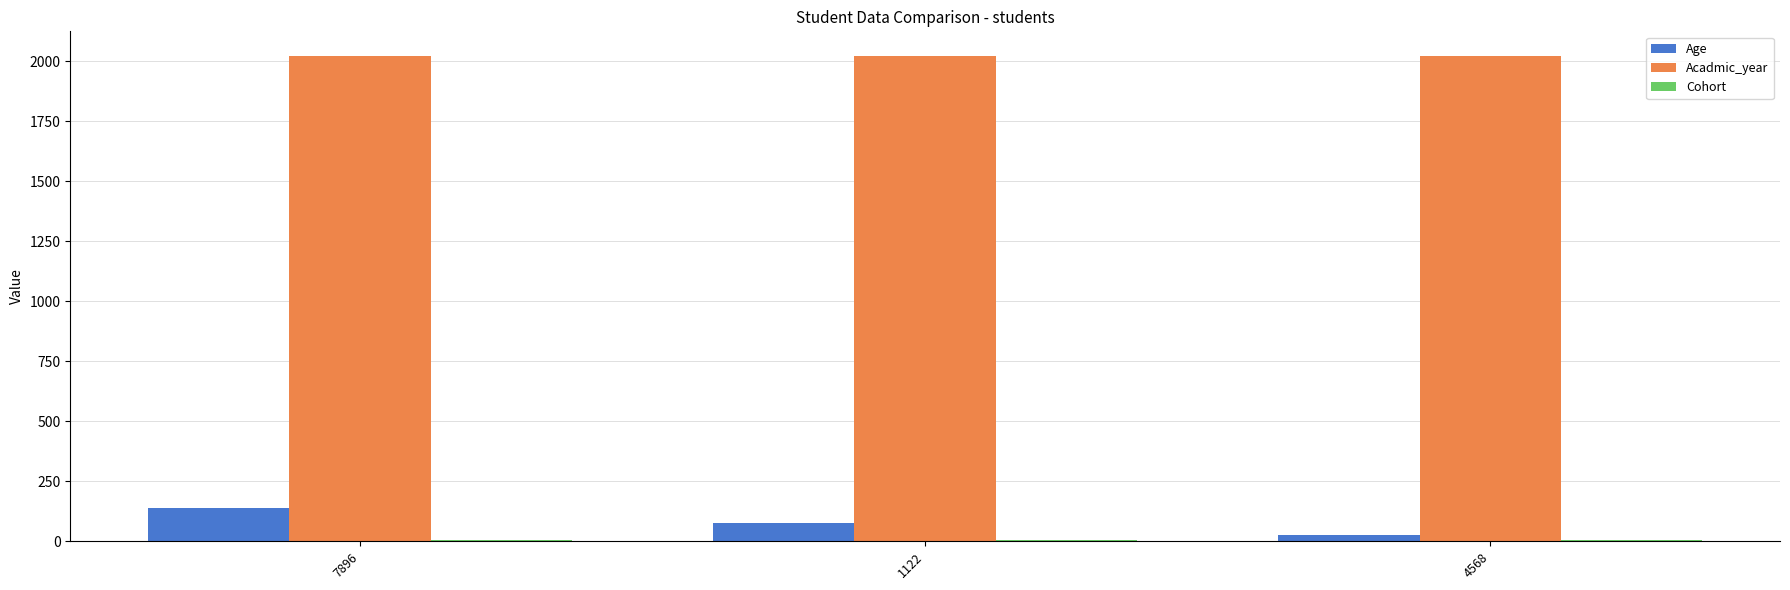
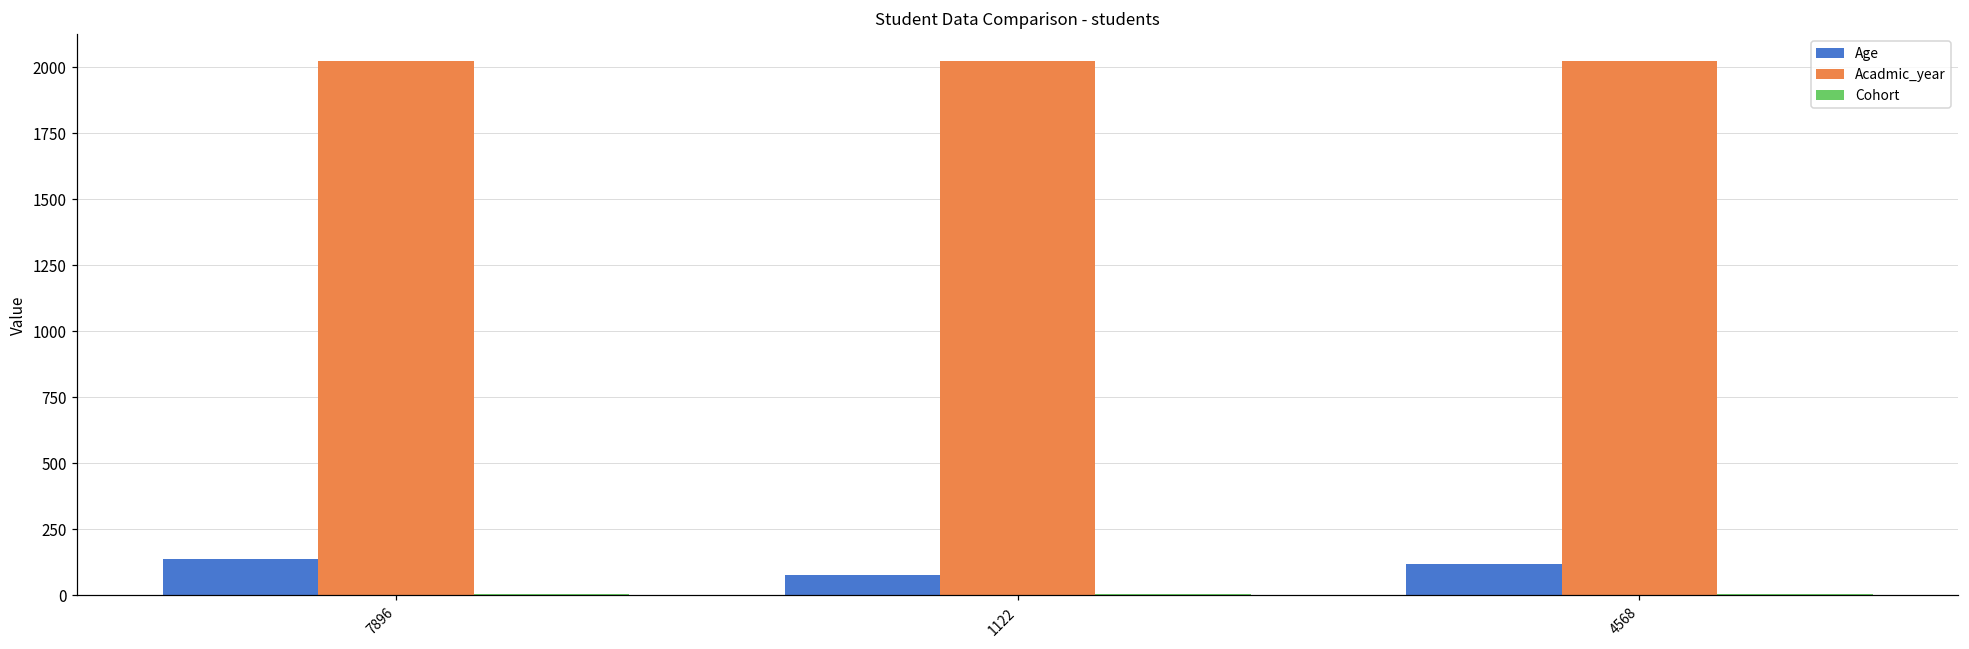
Age, 4568: 30 -> 120
